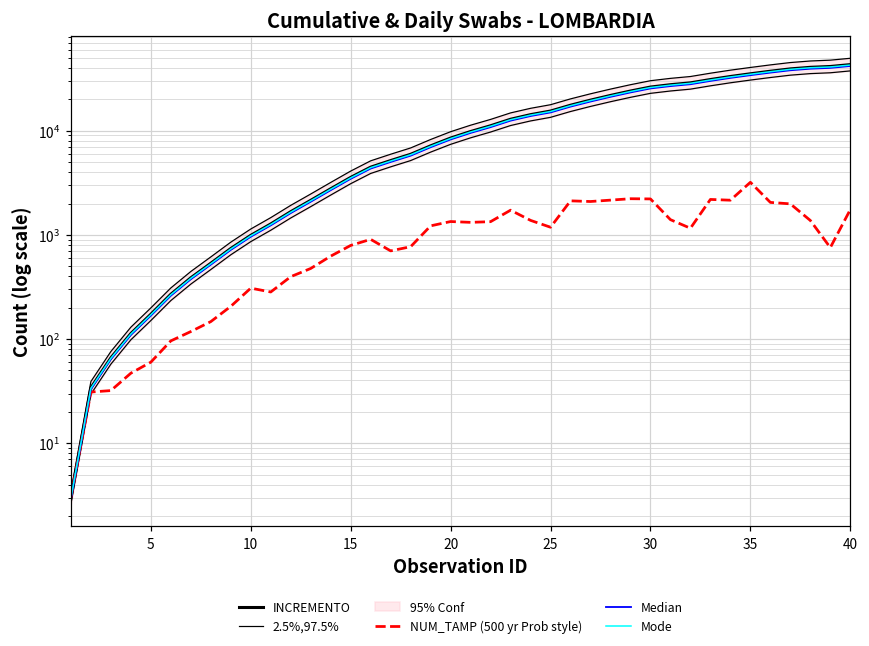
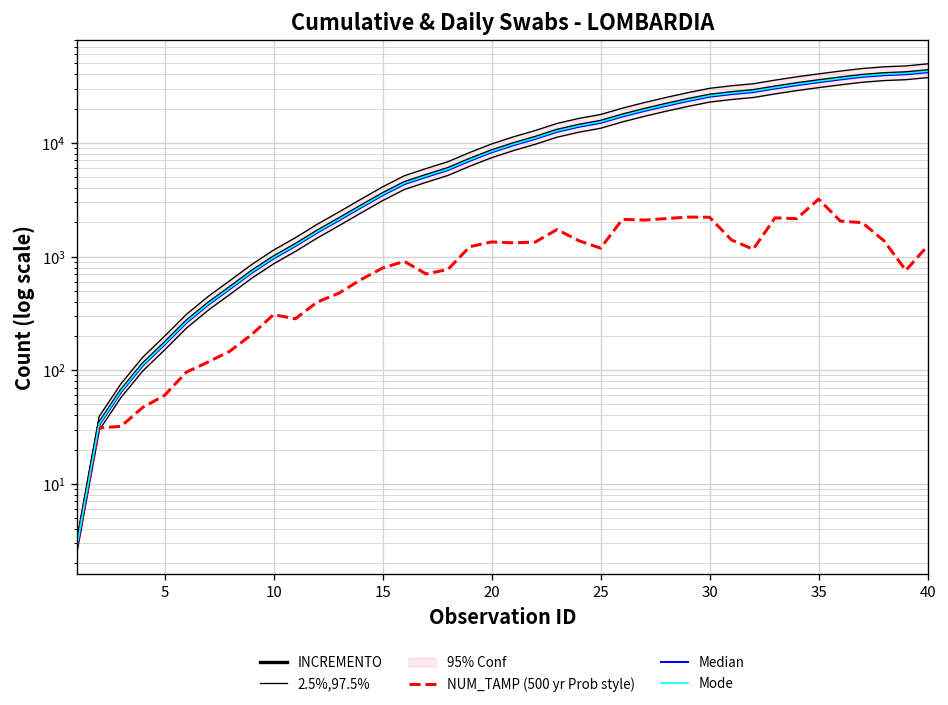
NUM_TAMP (500 yr Prob style), 40: 1700 -> 1200
